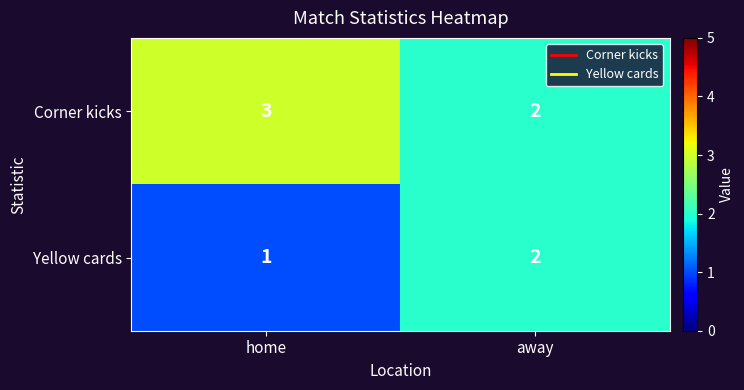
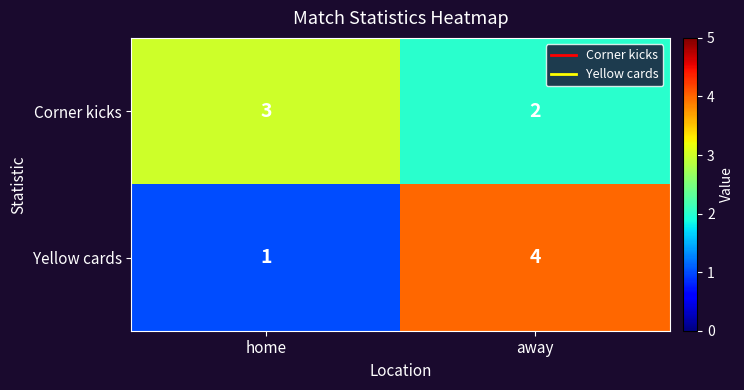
Yellow cards, away: 2 -> 4
